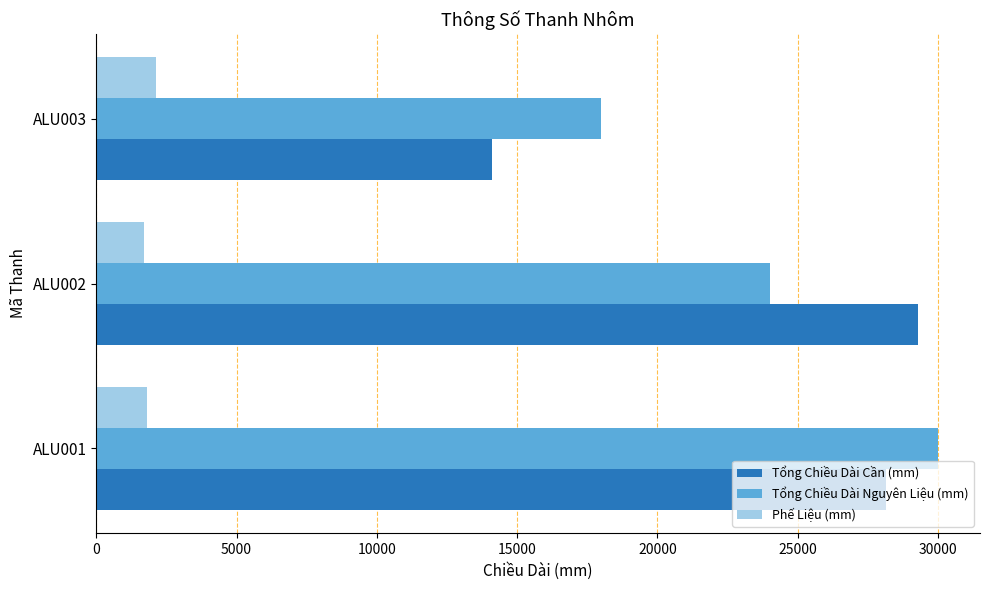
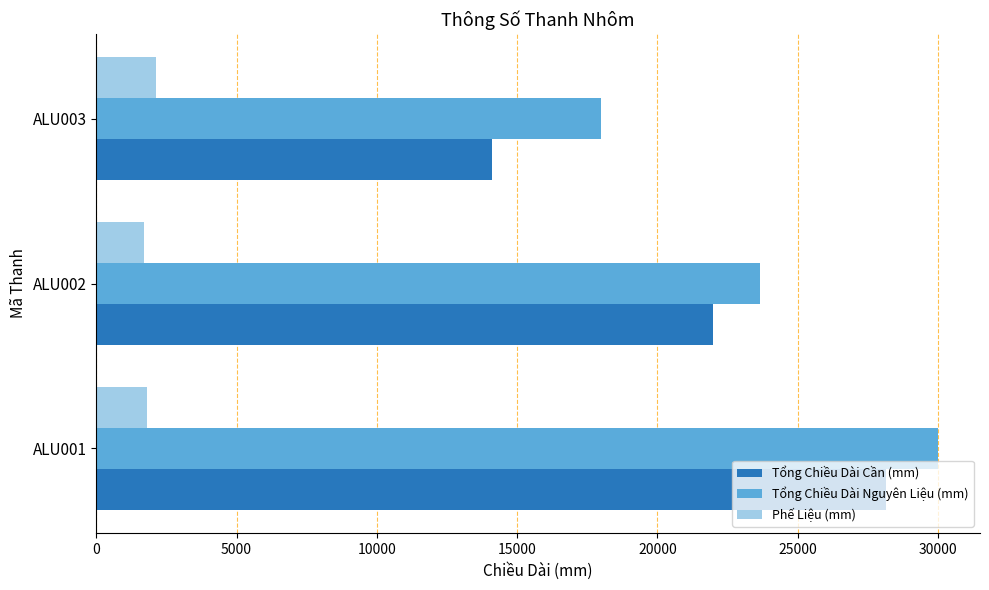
Tổng Chiều Dài Nguyên Liệu (mm), ALU002: 24000 -> 23700
Tổng Chiều Dài Cần (mm), ALU002: 29300 -> 22000
